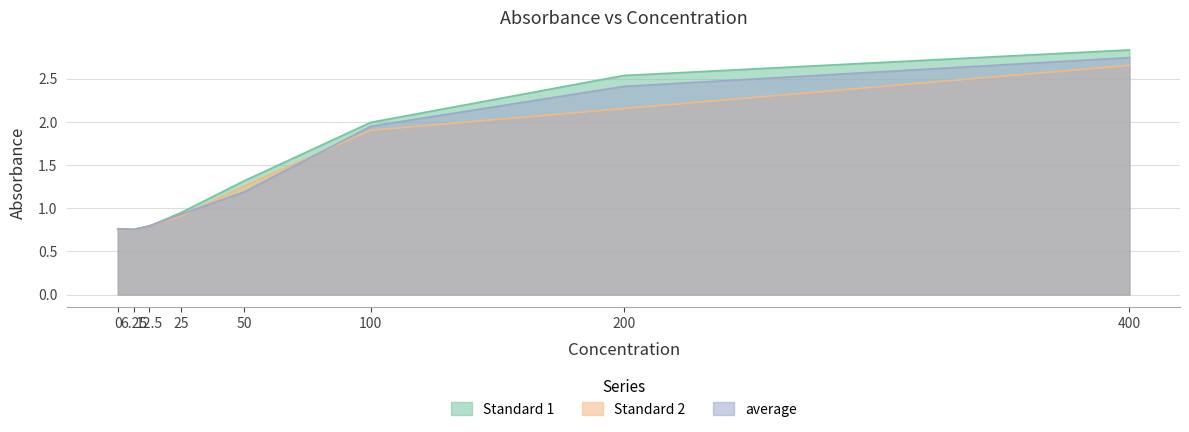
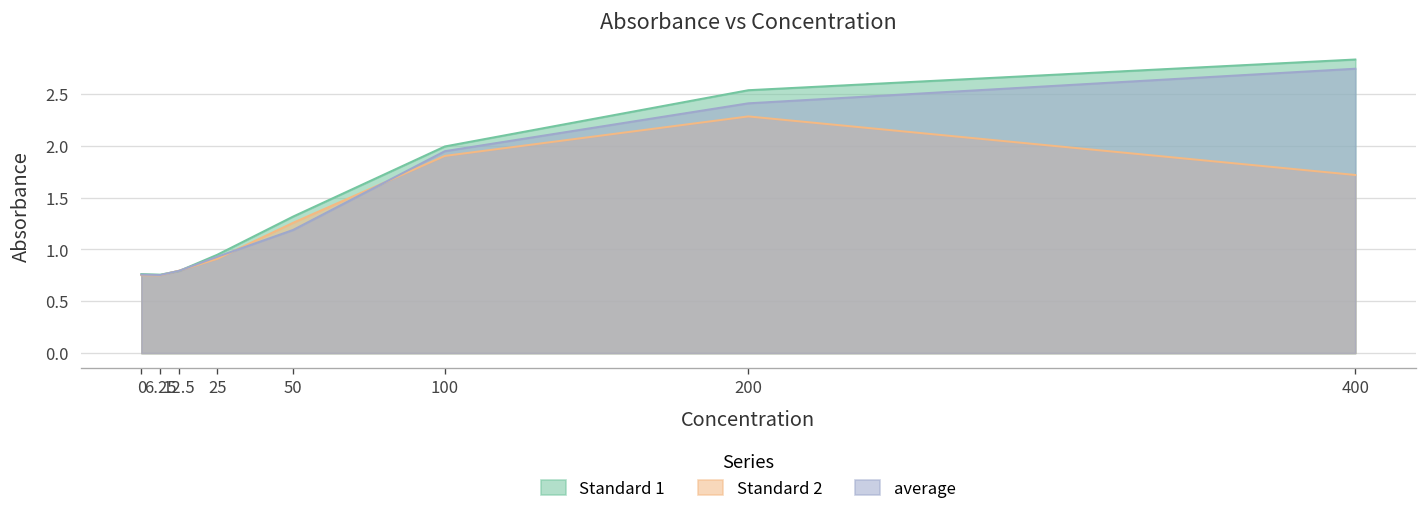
Standard 2, 200: 2.2 -> 2.3
Standard 2, 400: 2.7 -> 1.7
